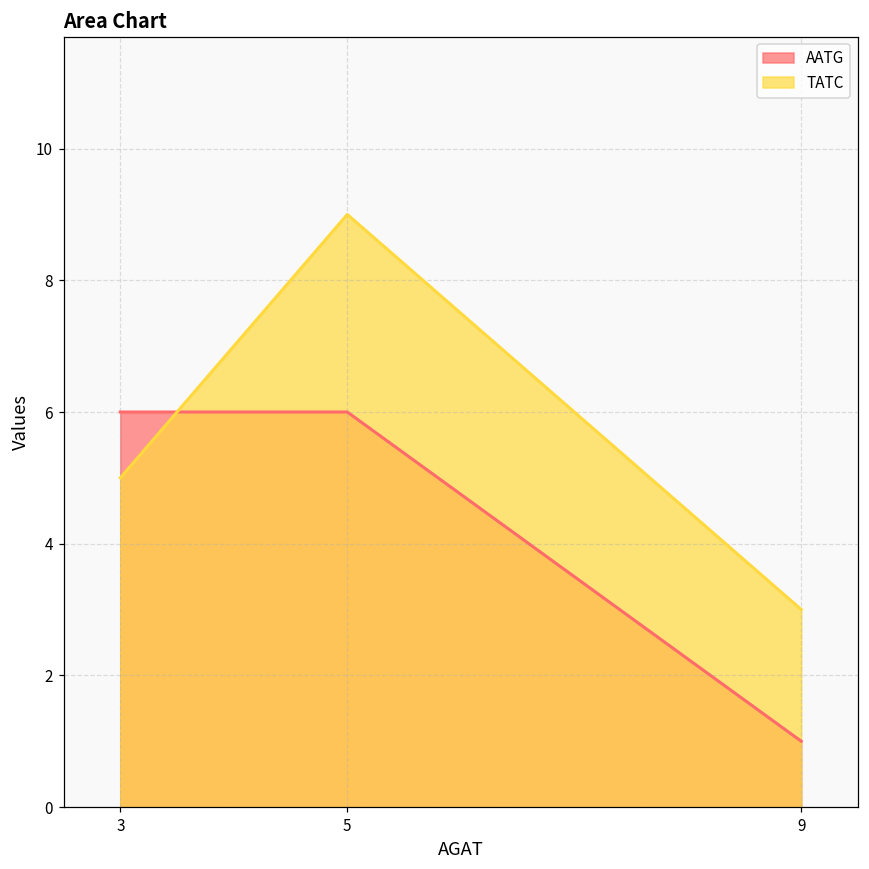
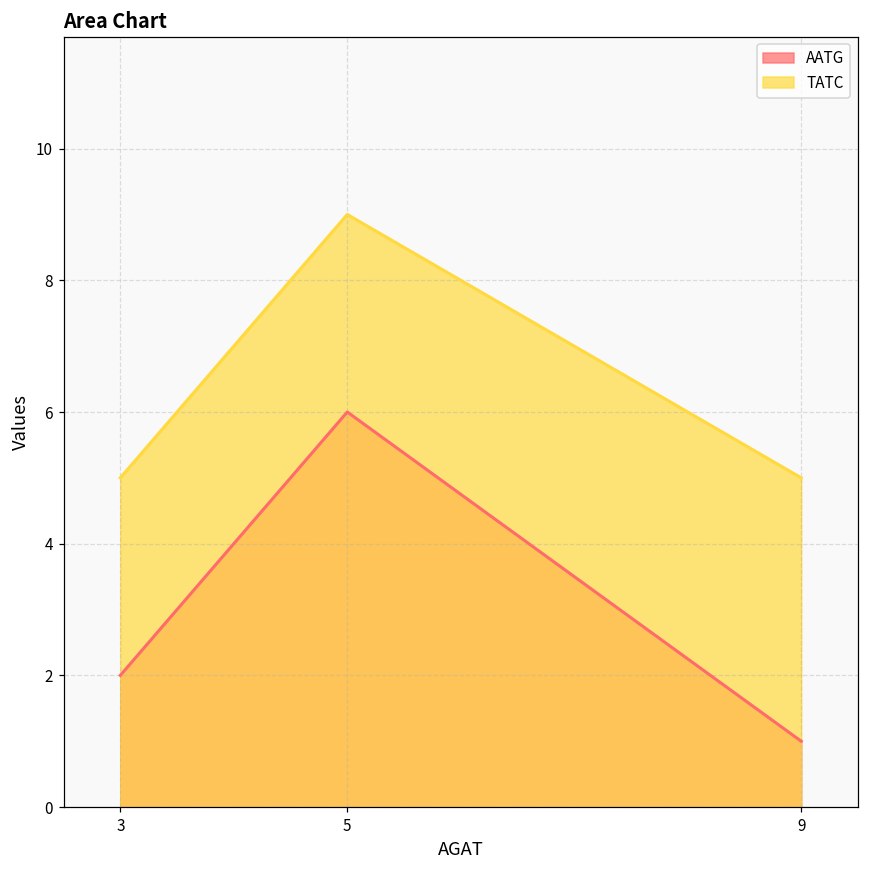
AATG, 3: 6 -> 2
TATC, 9: 3 -> 5
